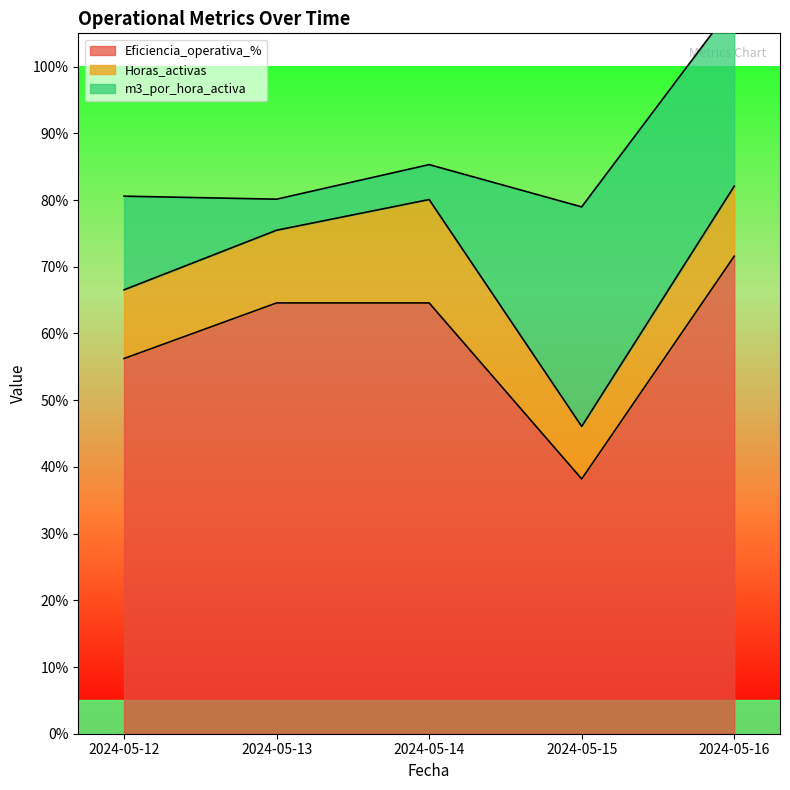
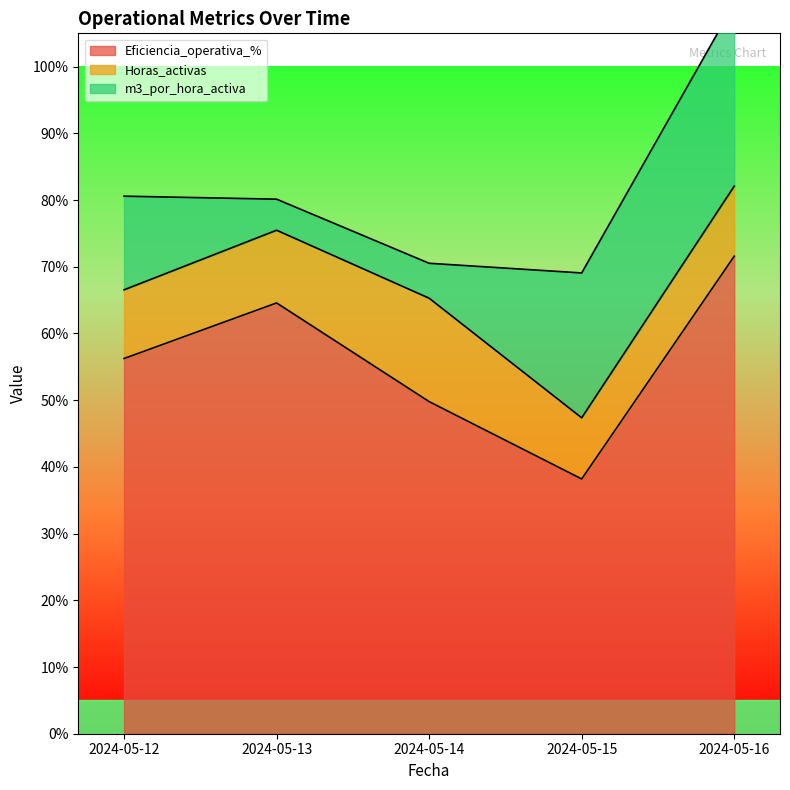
Eficiencia_operativa_%, 2024-05-14: 65% -> 50%
Horas_activas, 2024-05-15: 8% -> 9%
m3_por_hora_activa, 2024-05-15: 33% -> 22%
